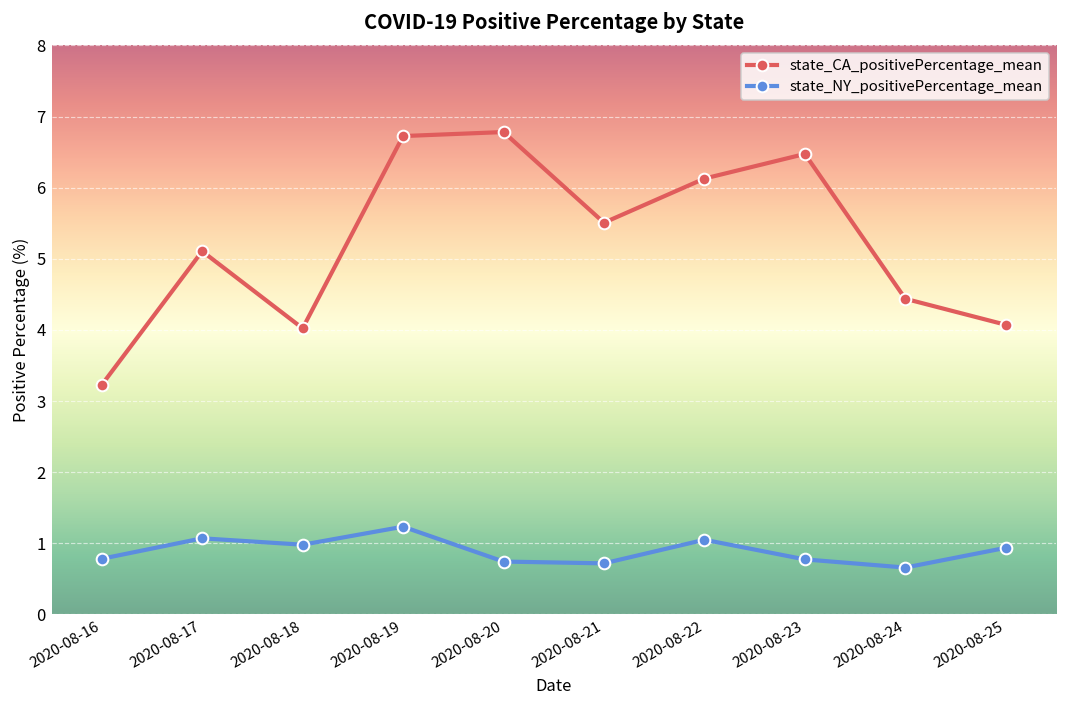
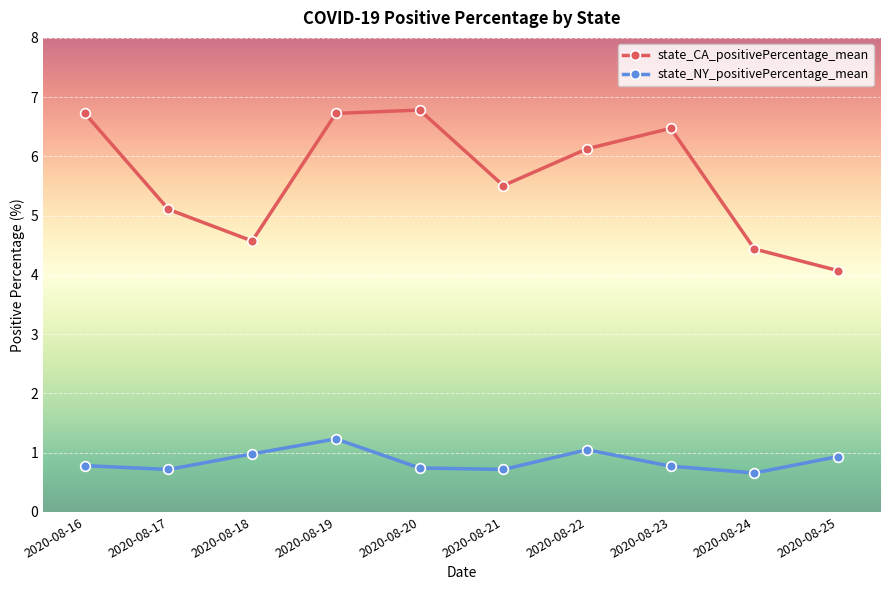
state_CA_positivePercentage_mean, 2020-08-16: 3.2 -> 6.7
state_NY_positivePercentage_mean, 2020-08-17: 1.1 -> 0.7
state_CA_positivePercentage_mean, 2020-08-18: 4.0 -> 4.6
